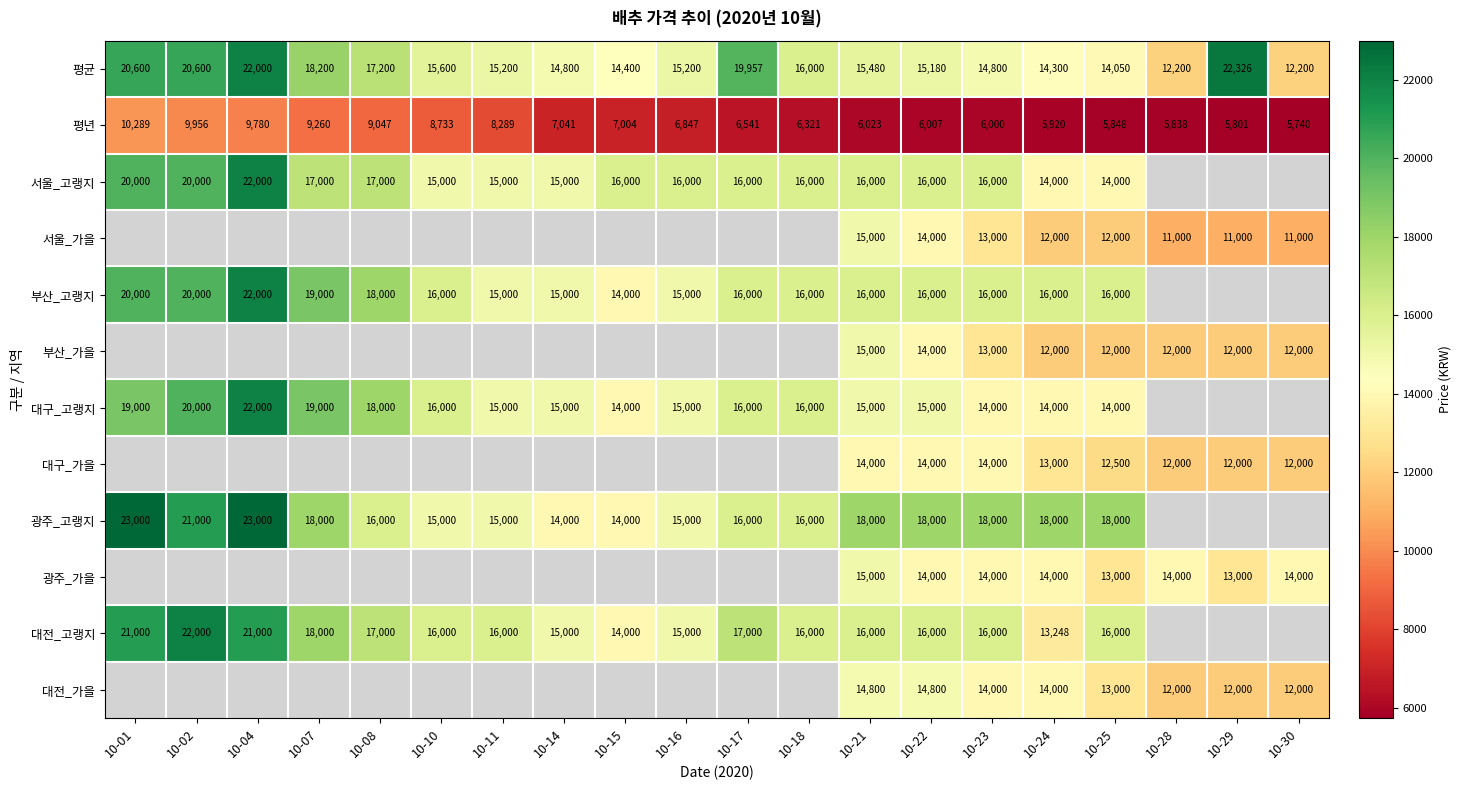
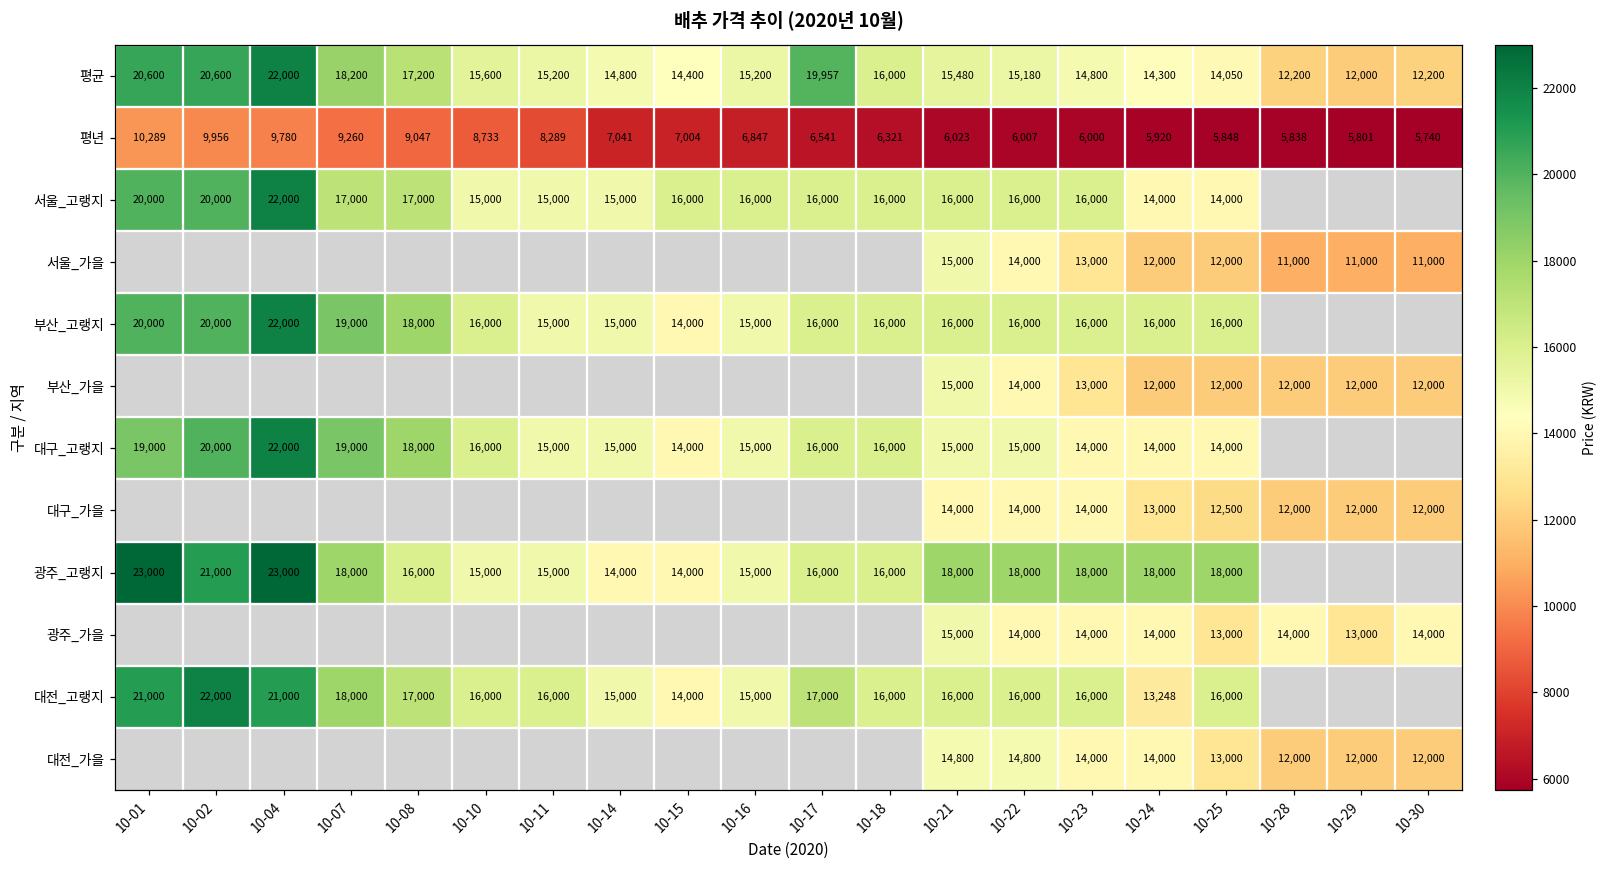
평균, 10-29: 22,326 -> 12,000
